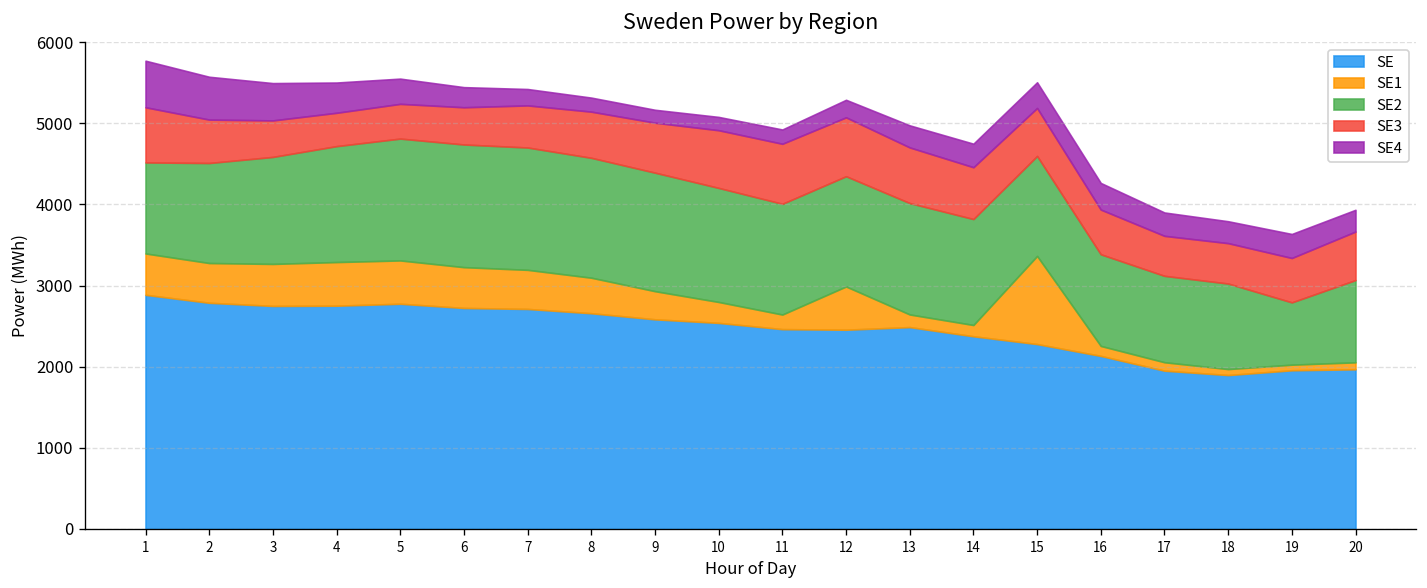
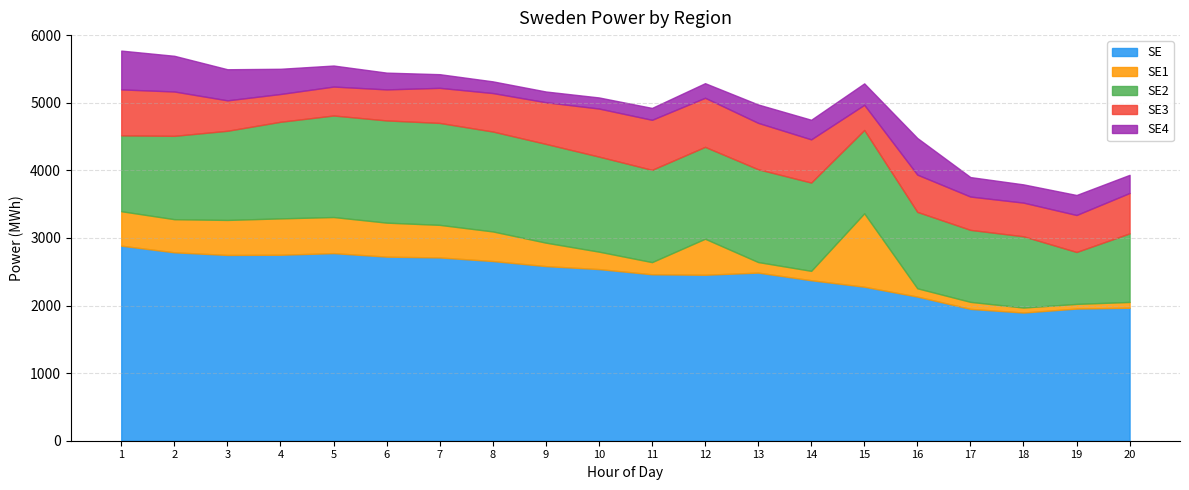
SE3, 2: 500 -> 700
SE3, 15: 600 -> 400
SE4, 16: 300 -> 500
